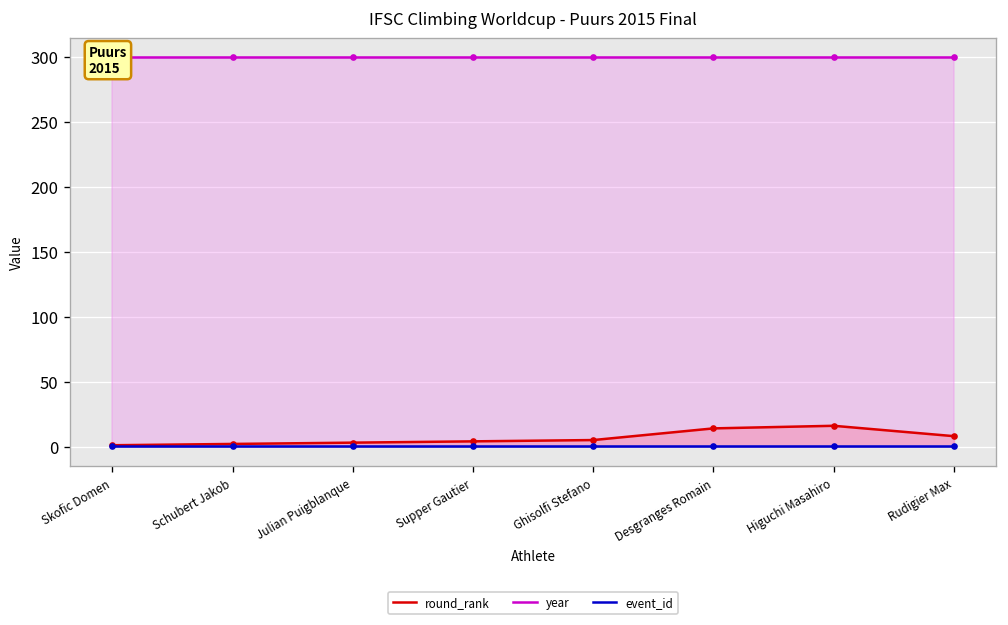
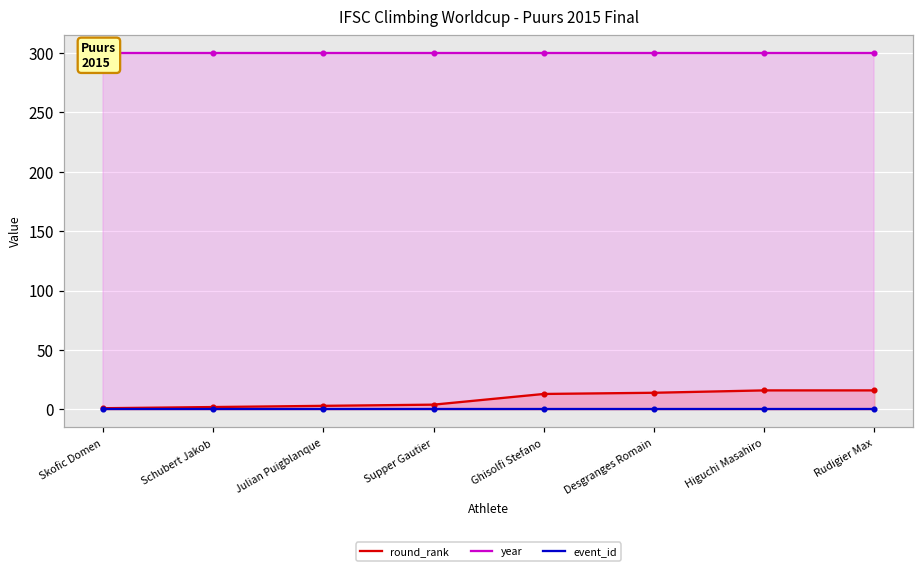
round_rank, Ghisolfi Stefano: 5 -> 13
round_rank, Rudigier Max: 8 -> 16
